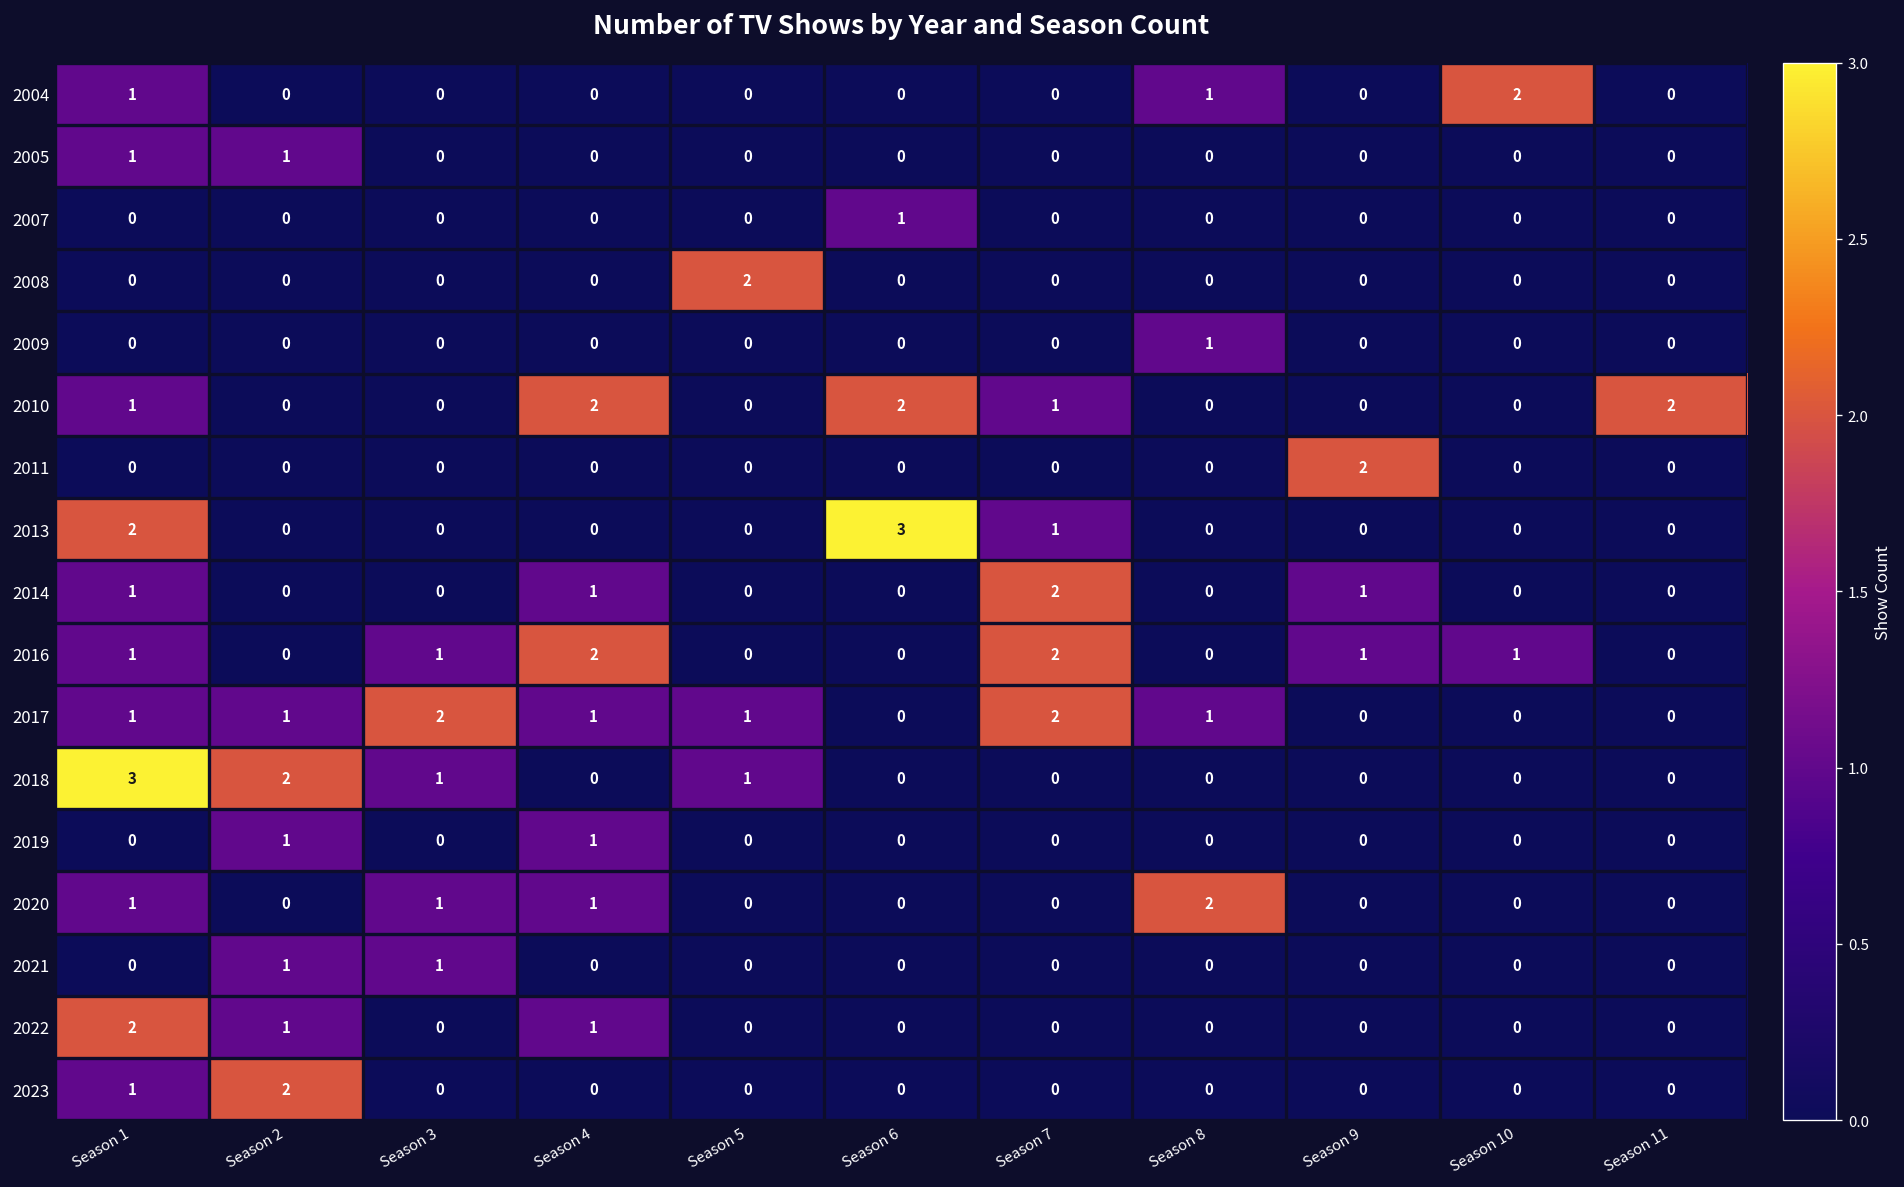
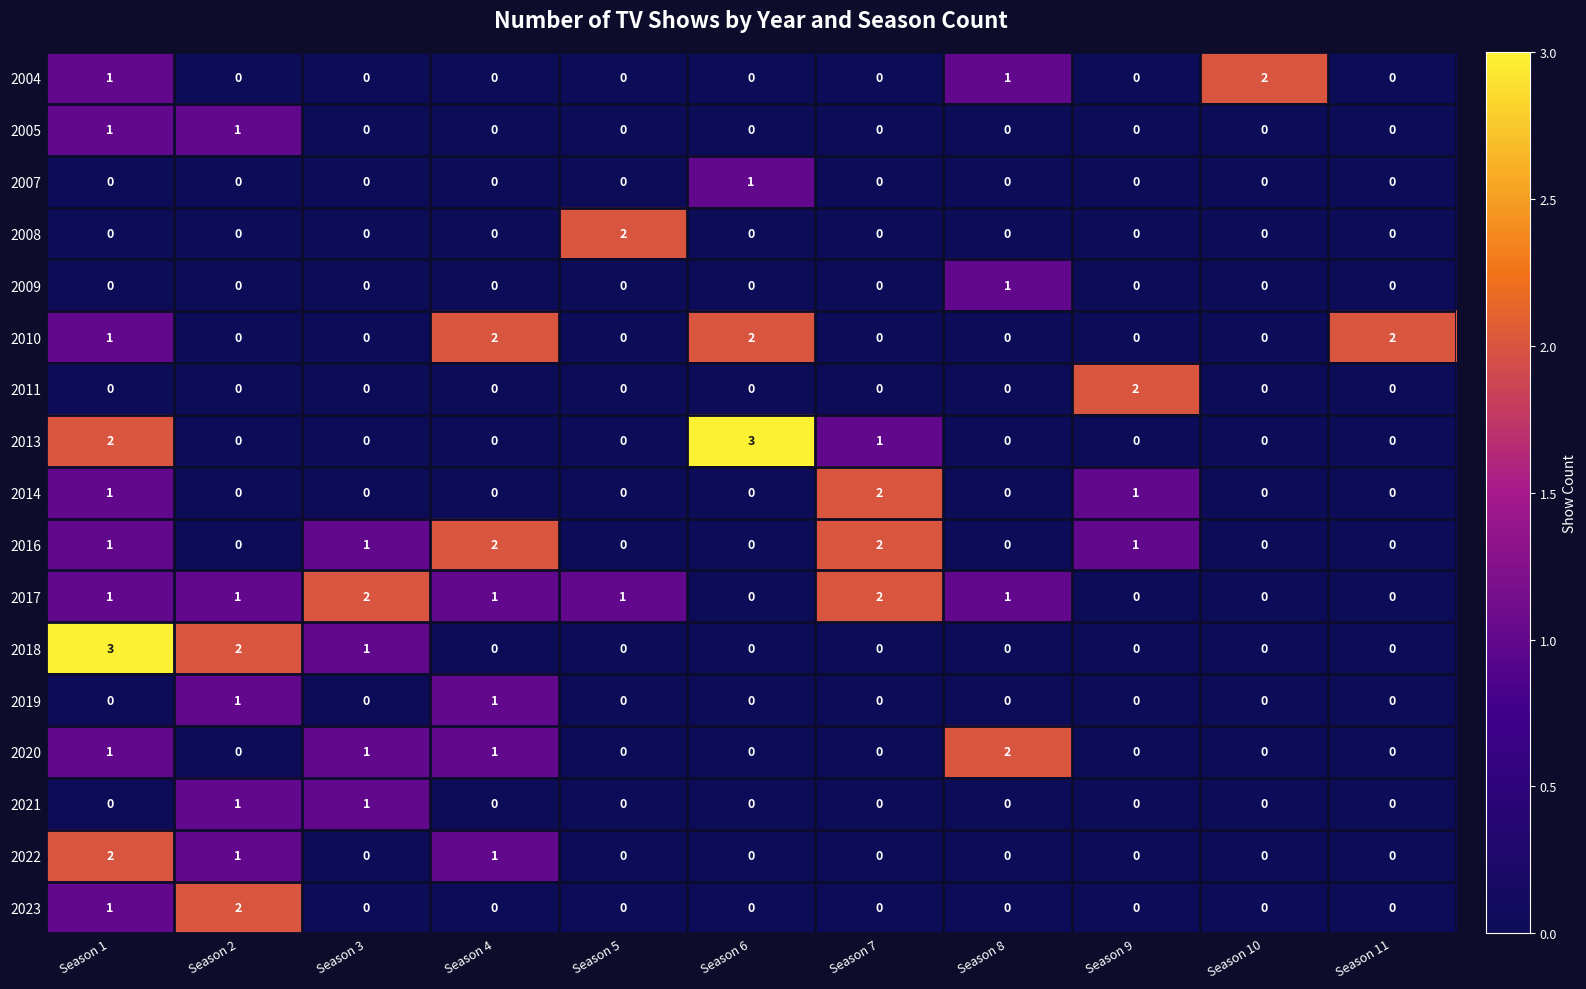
2010, Season 7: 1 -> 0
2014, Season 4: 1 -> 0
2016, Season 10: 1 -> 0
2018, Season 5: 1 -> 0
